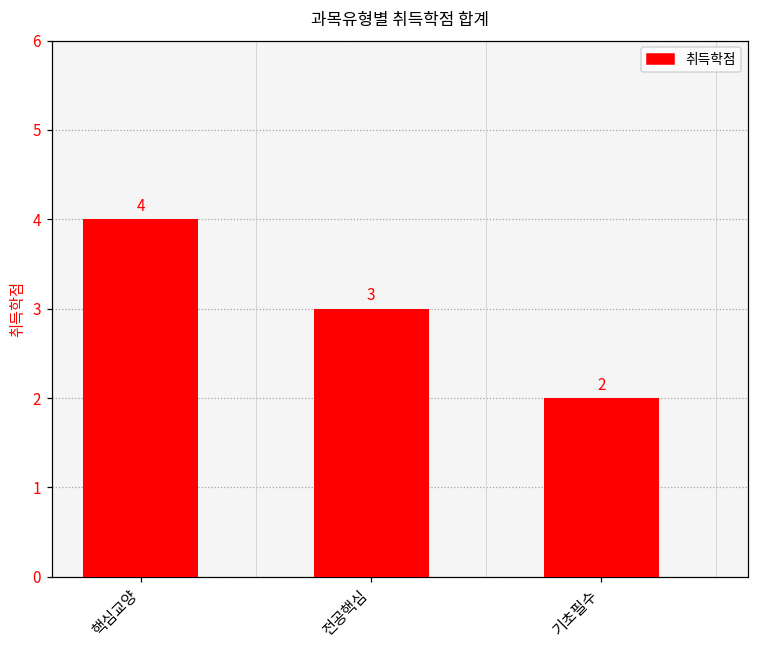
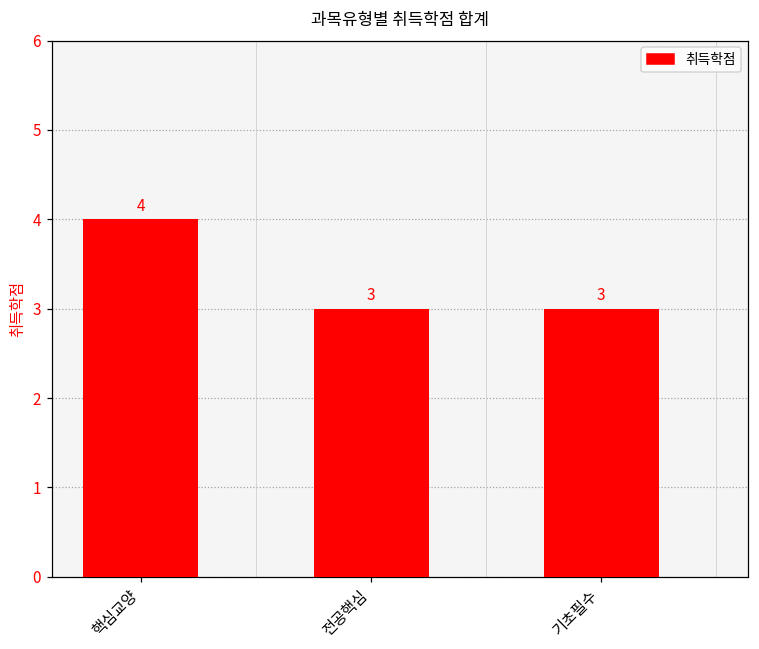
기초필수: 2 -> 3
